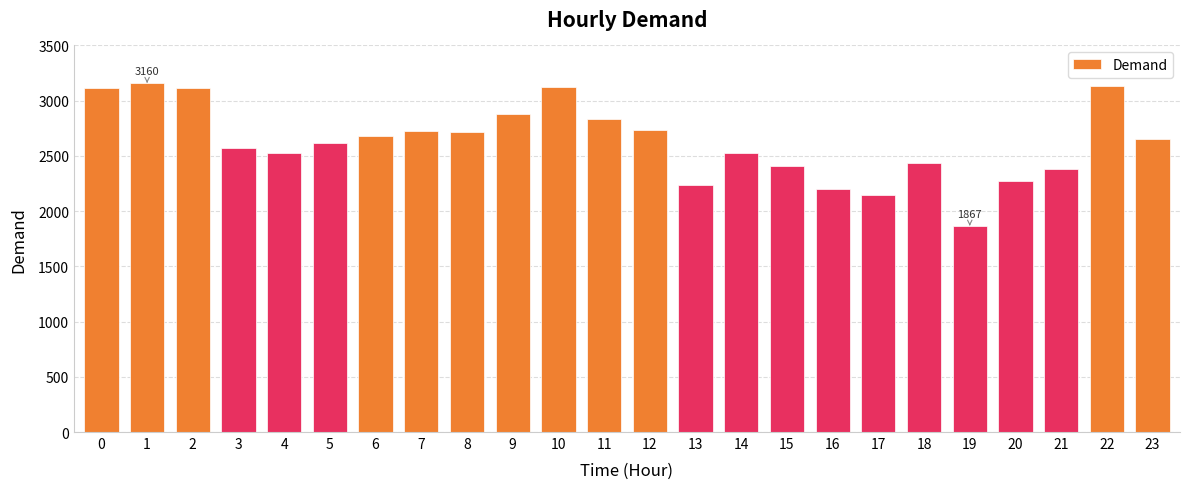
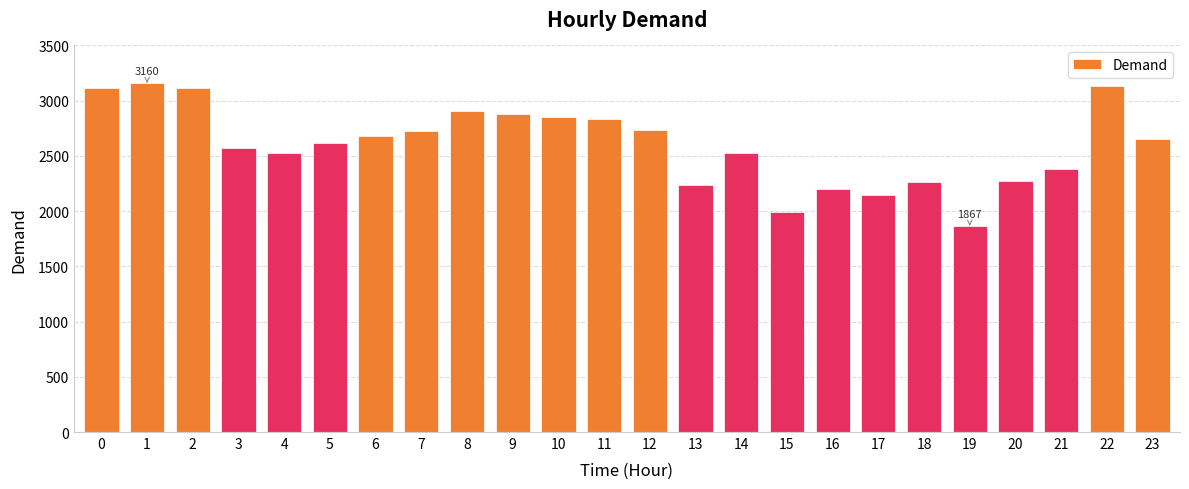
8: 2710 -> 2900
10: 3120 -> 2850
15: 2410 -> 1990
18: 2440 -> 2260
